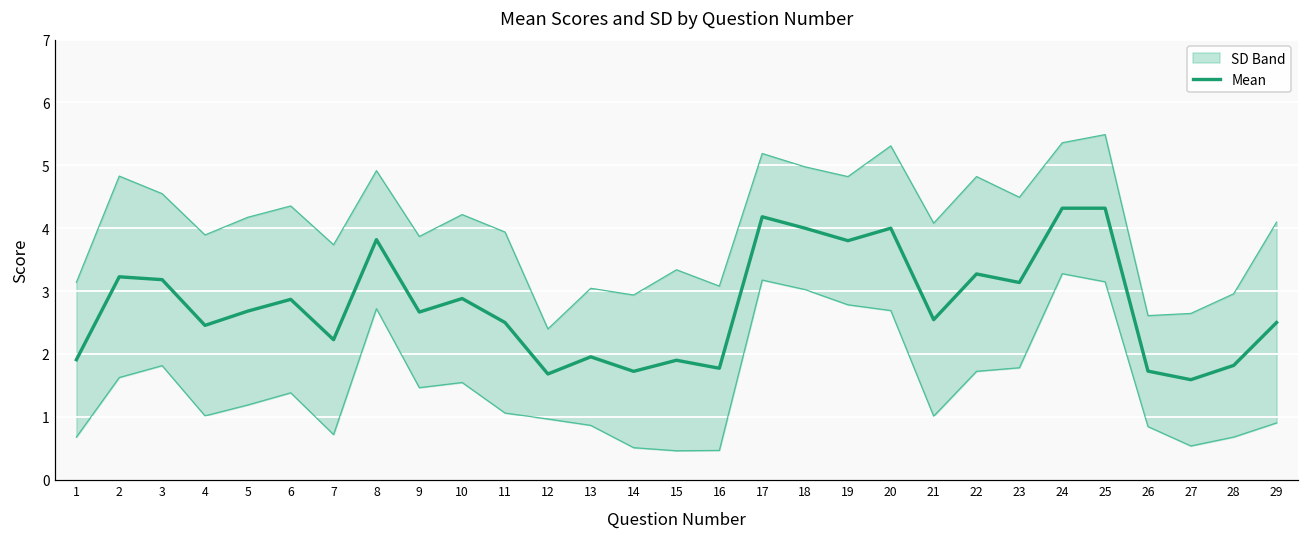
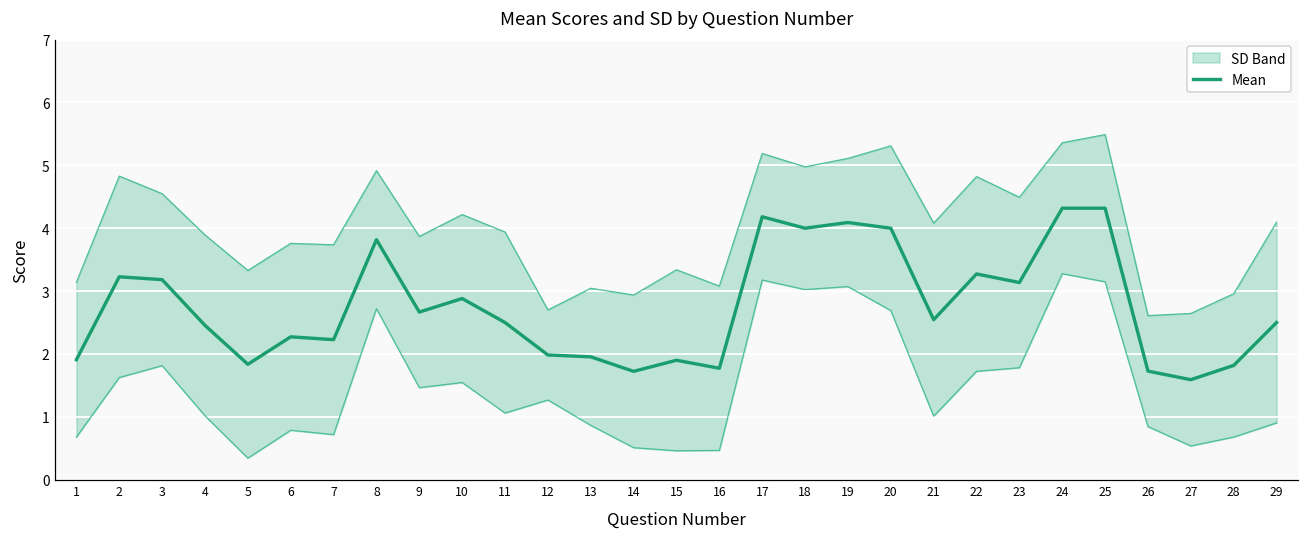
Mean, 5: 2.7 -> 1.8
Mean, 6: 2.9 -> 2.3
Mean, 12: 1.7 -> 2.0
Mean, 19: 3.8 -> 4.1
